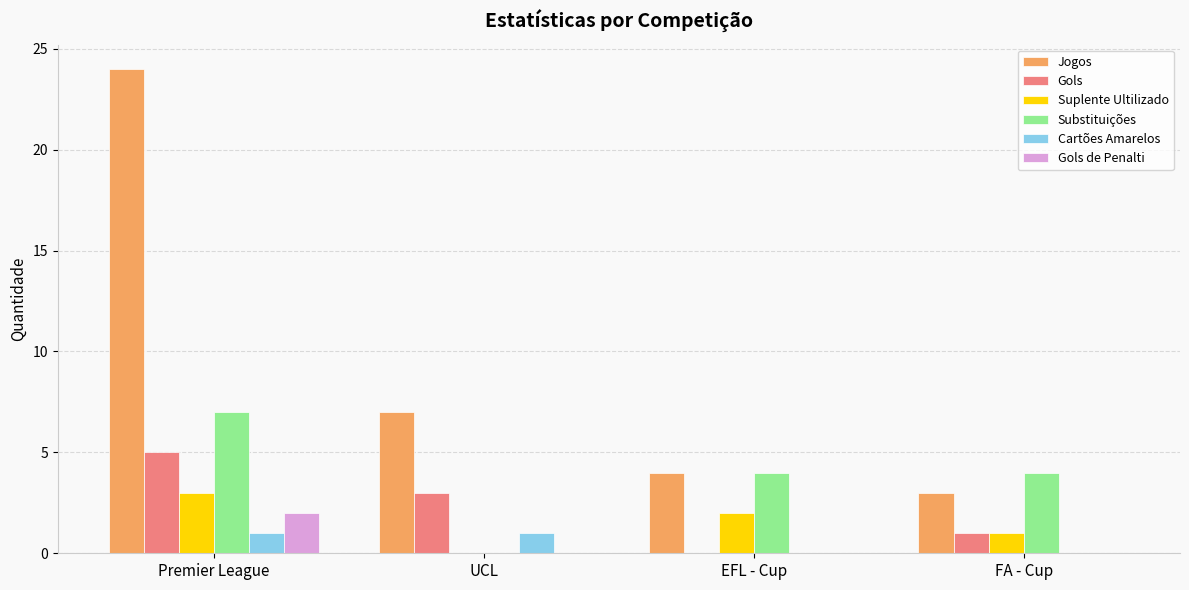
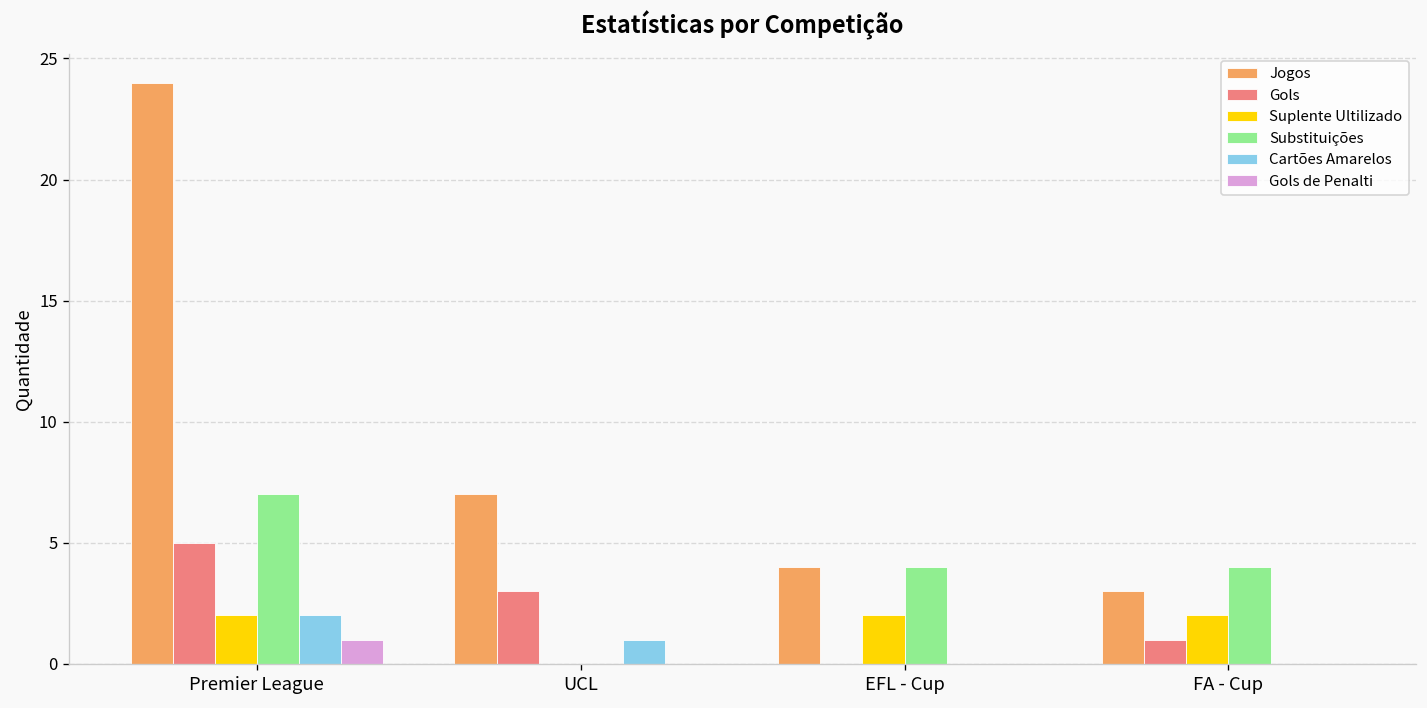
Suplente Ultilizado, Premier League: 3 -> 2
Cartões Amarelos, Premier League: 1 -> 2
Gols de Penalti, Premier League: 2 -> 1
Suplente Ultilizado, FA - Cup: 1 -> 2
